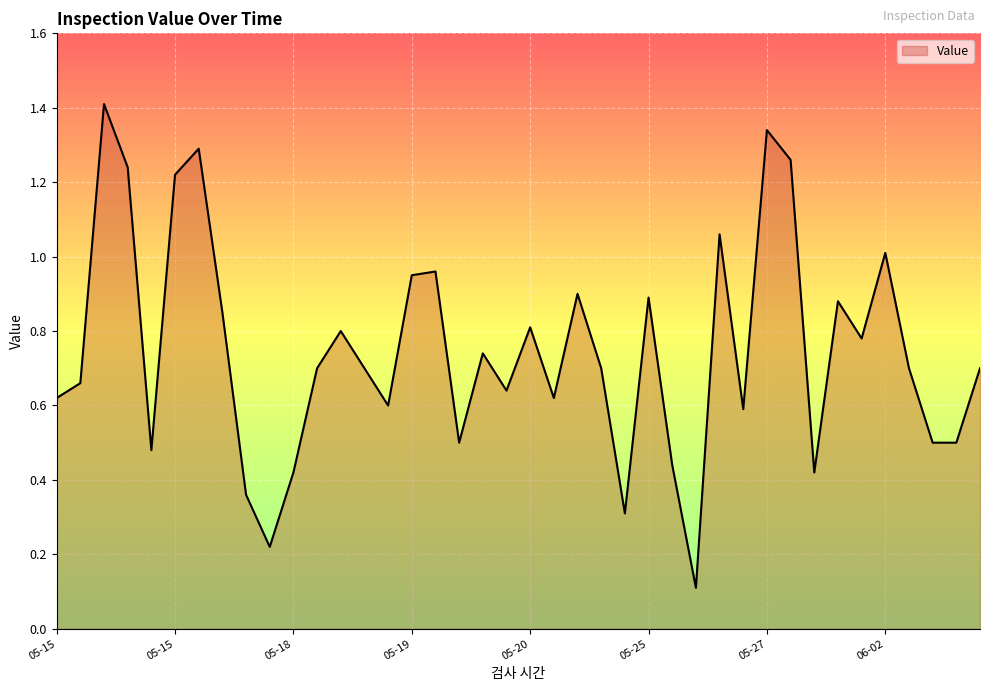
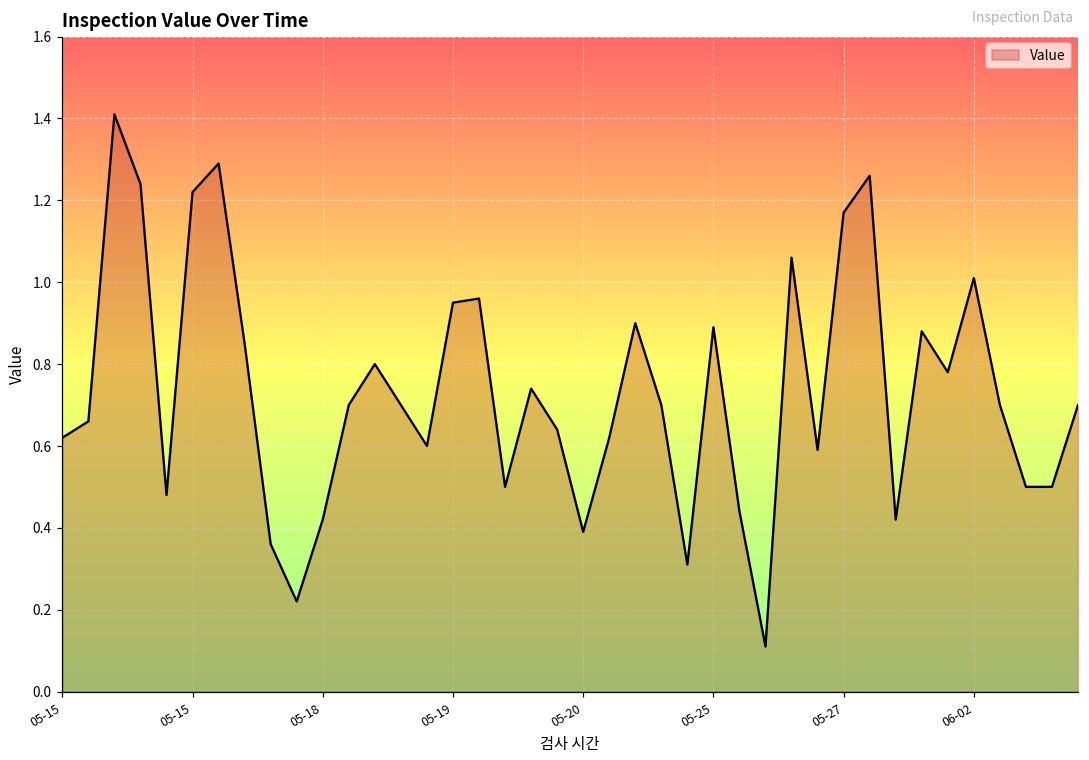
05-20: 0.81 -> 0.39
05-27: 1.34 -> 1.17
